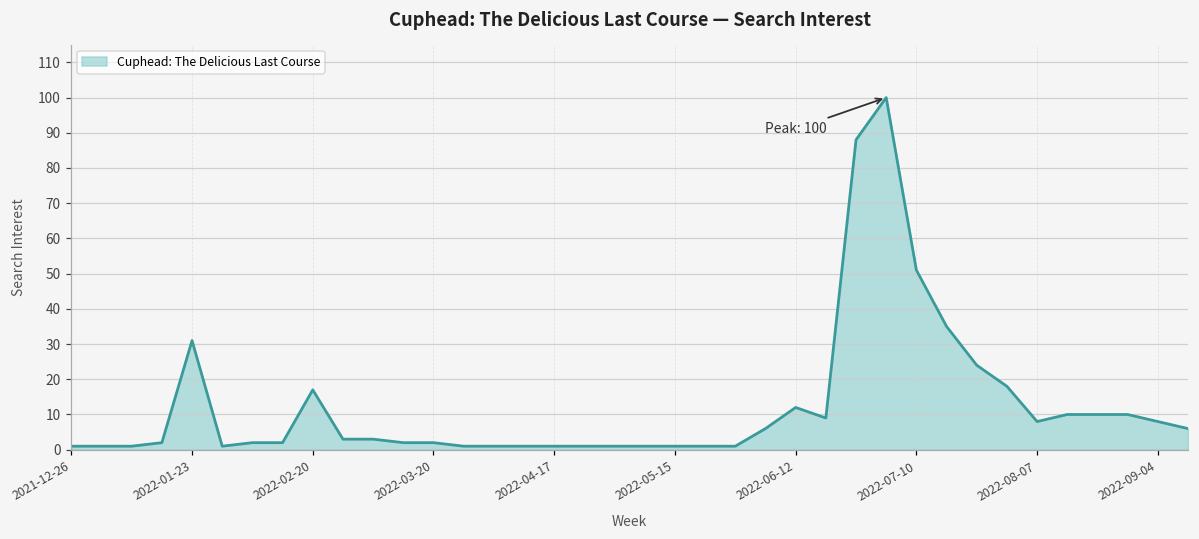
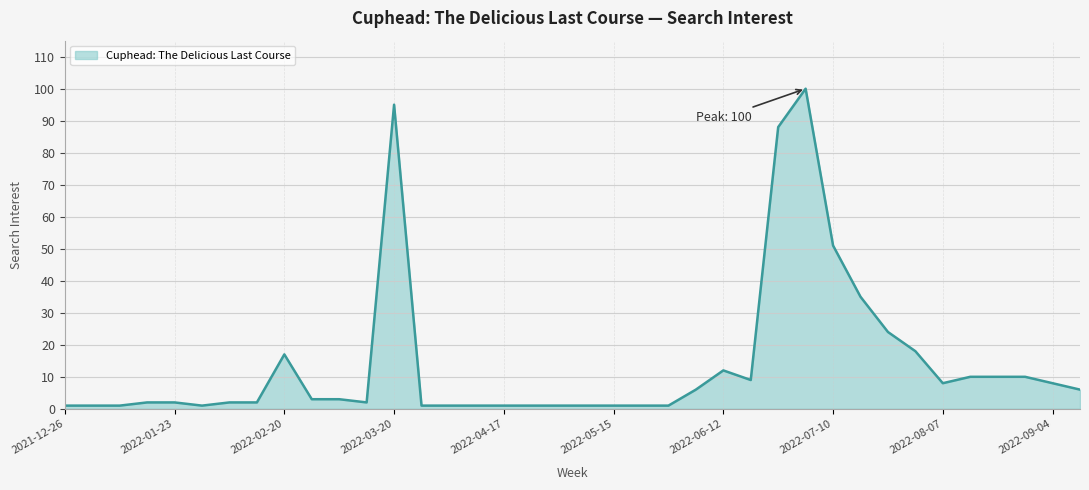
2022-01-23: 31 -> 2
2022-03-20: 2 -> 95
